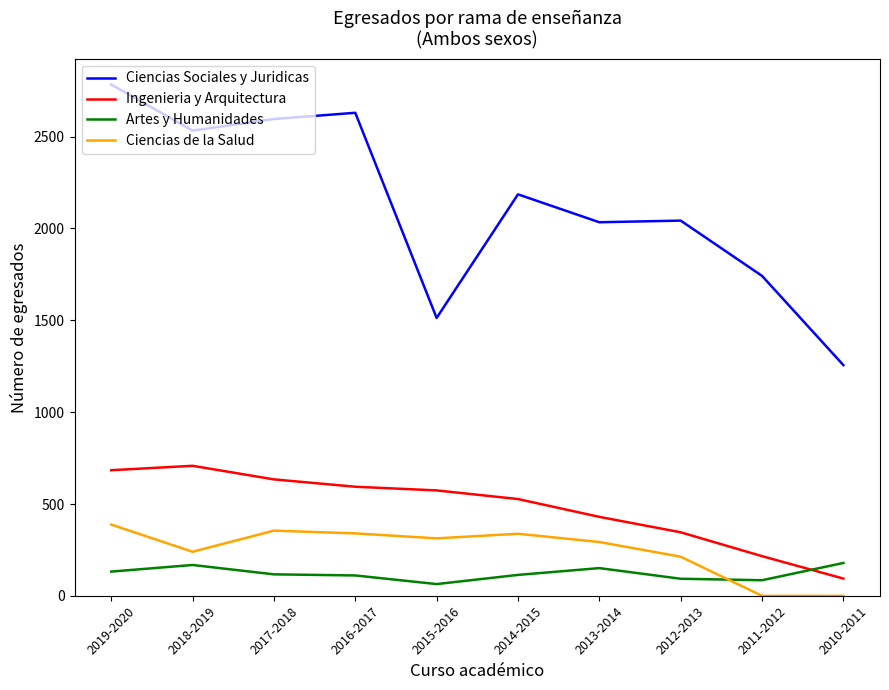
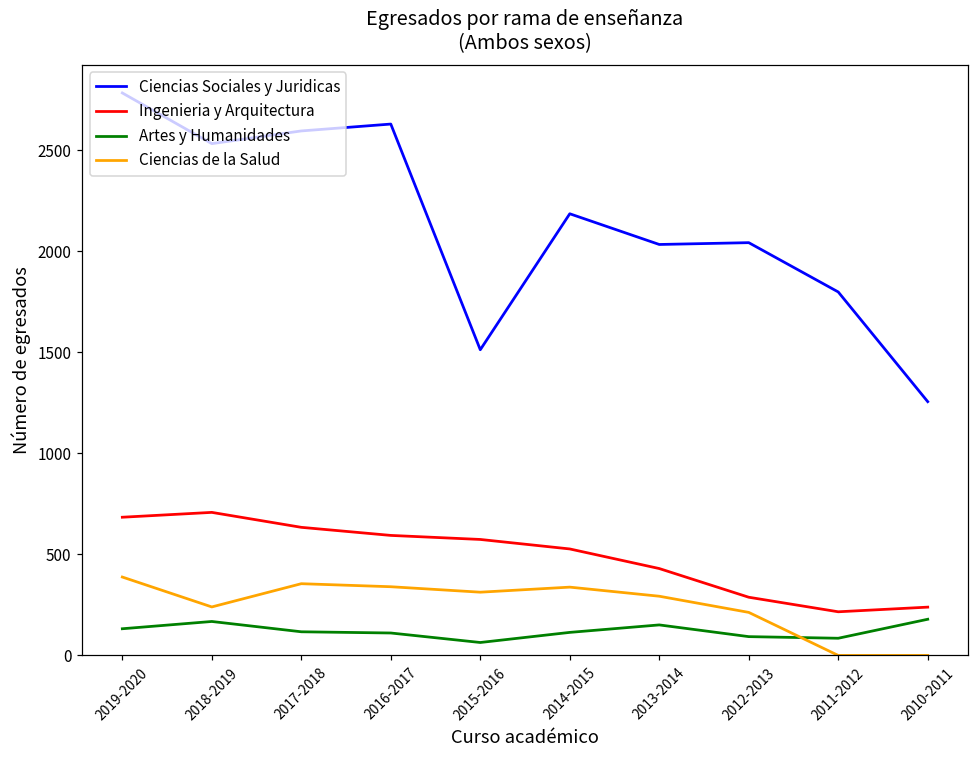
Ingenieria y Arquitectura, 2012-2013: 350 -> 290
Ciencias Sociales y Juridicas, 2011-2012: 1740 -> 1800
Ingenieria y Arquitectura, 2010-2011: 90 -> 240
